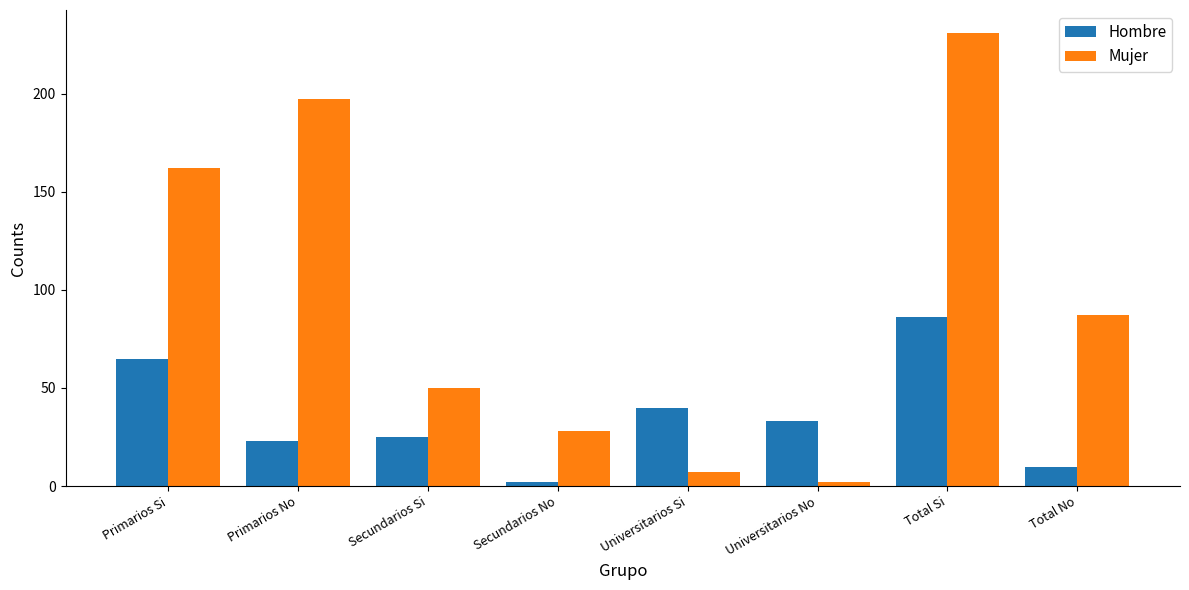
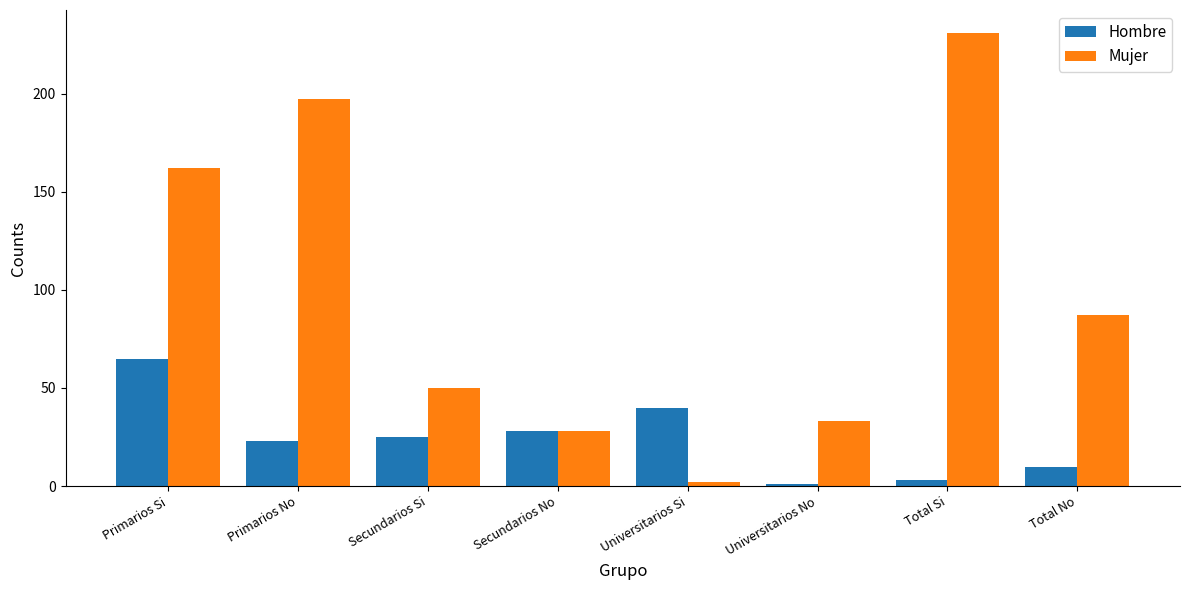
Hombre, Secundarios No: 2 -> 28
Mujer, Universitarios Si: 7 -> 2
Hombre, Universitarios No: 33 -> 1
Mujer, Universitarios No: 2 -> 33
Hombre, Total Si: 86 -> 3
